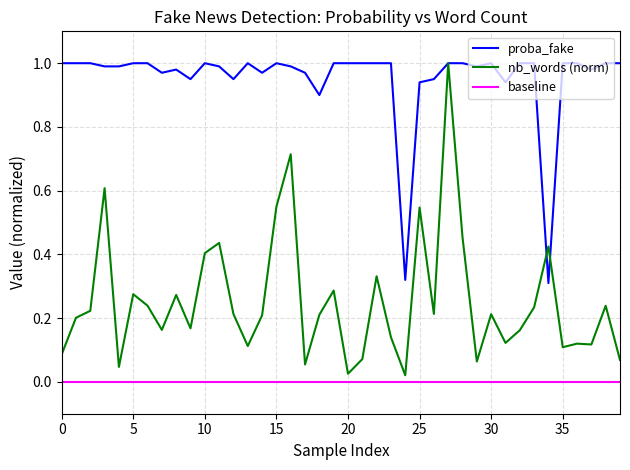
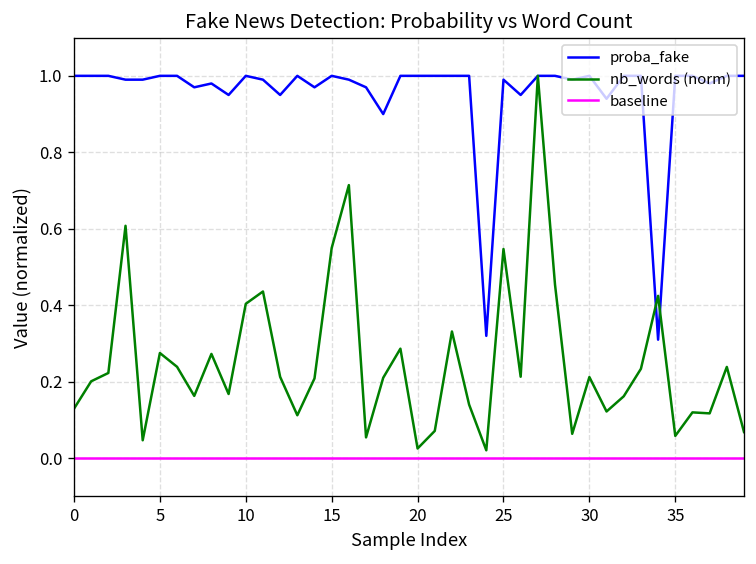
nb_words (norm), 0: 0.09 -> 0.13
proba_fake, 25: 0.94 -> 0.99
nb_words (norm), 35: 0.11 -> 0.06
